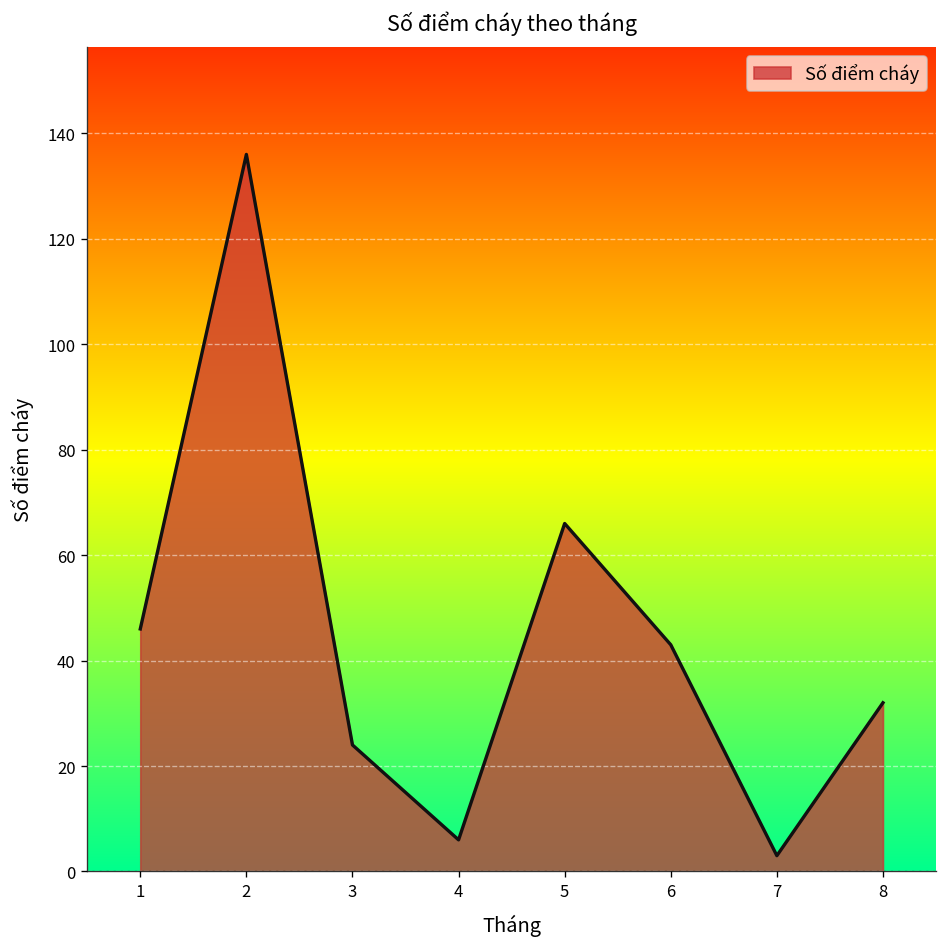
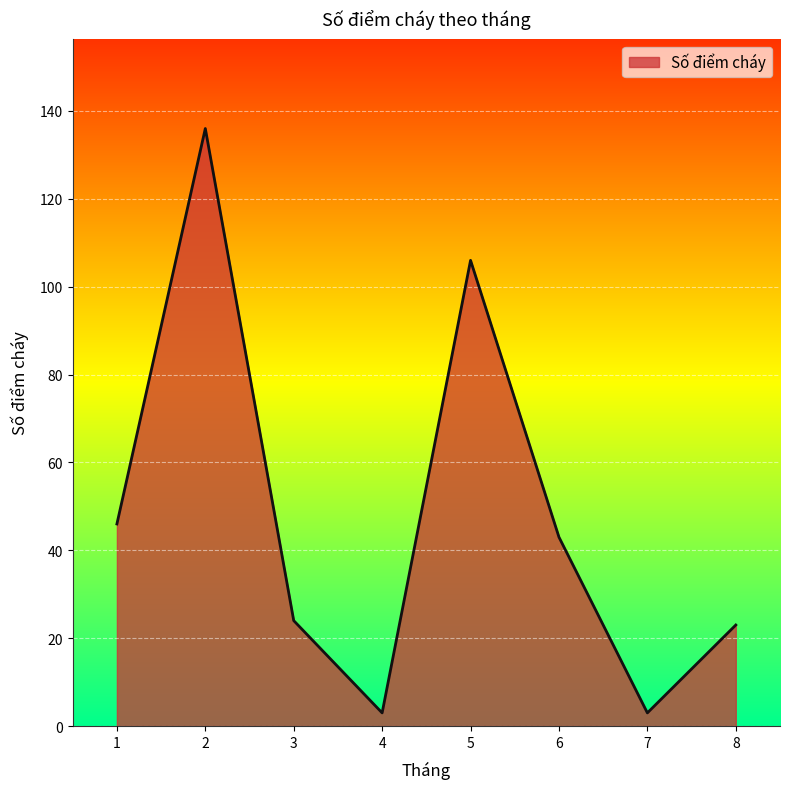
4: 6 -> 3
5: 66 -> 106
8: 32 -> 23
